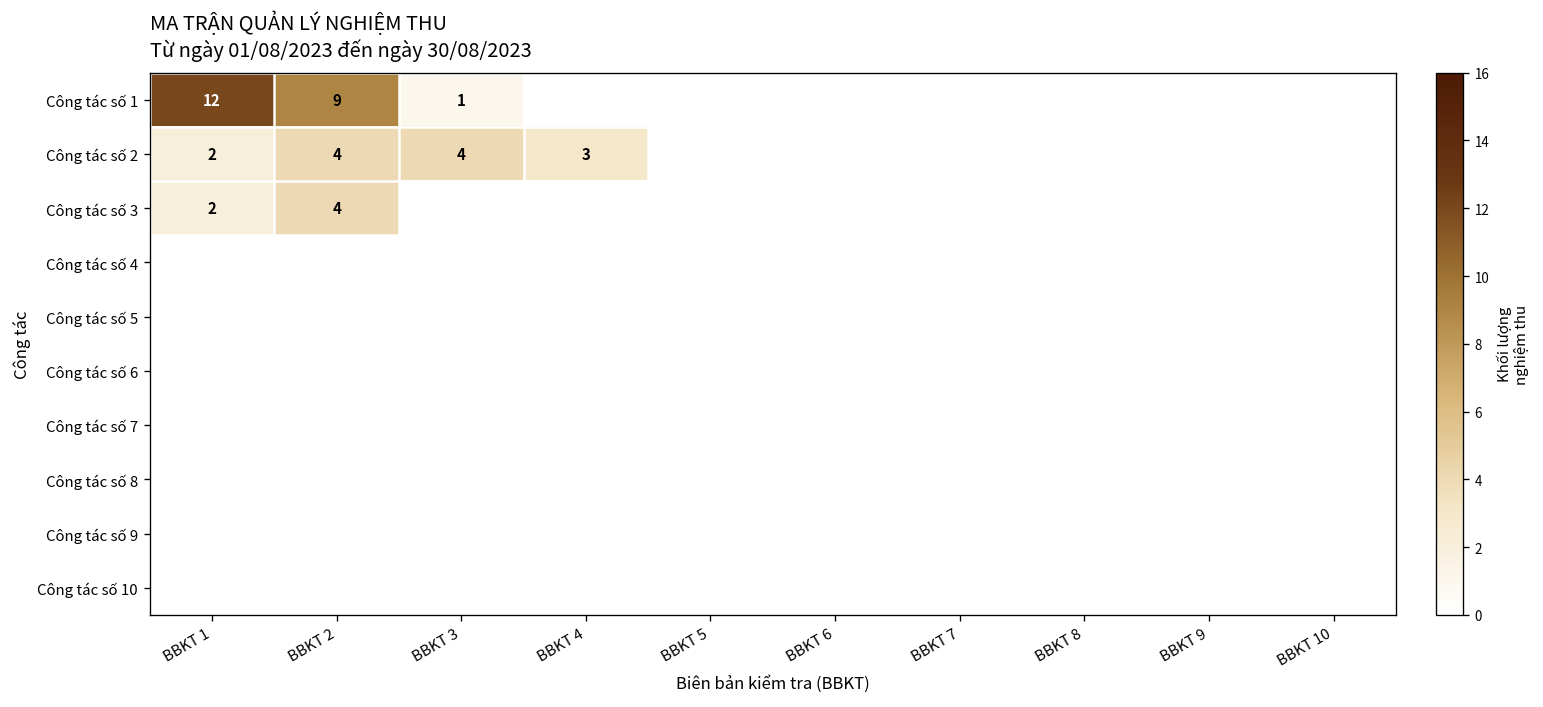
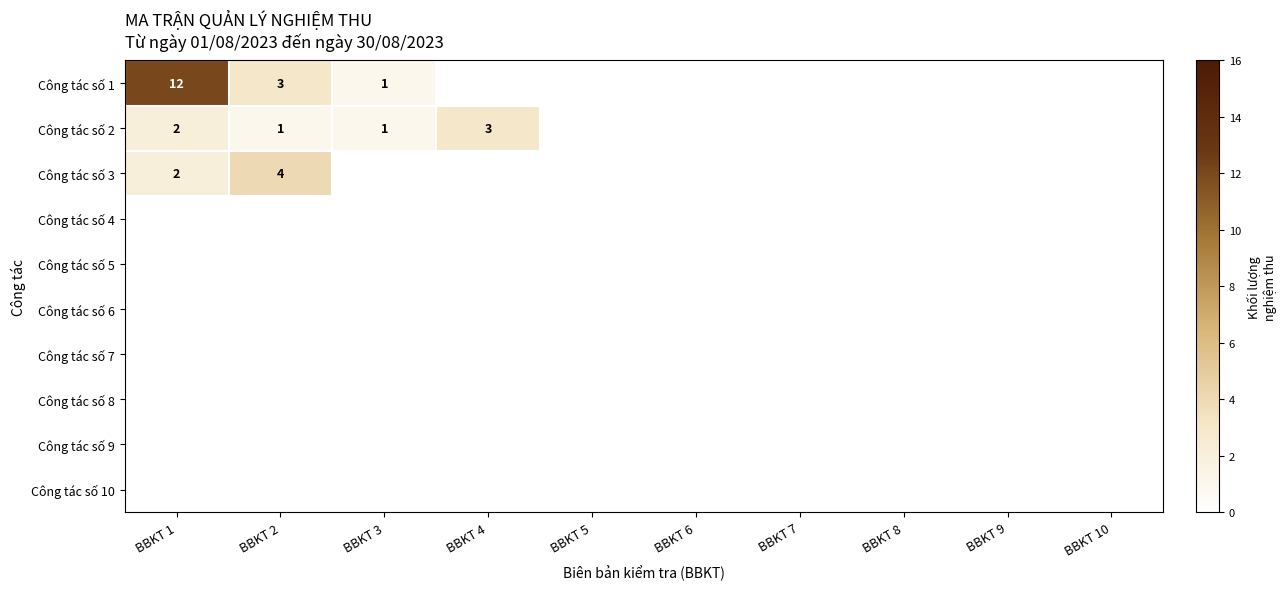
Công tác số 1, BBKT 2: 9 -> 3
Công tác số 2, BBKT 2: 4 -> 1
Công tác số 2, BBKT 3: 4 -> 1
